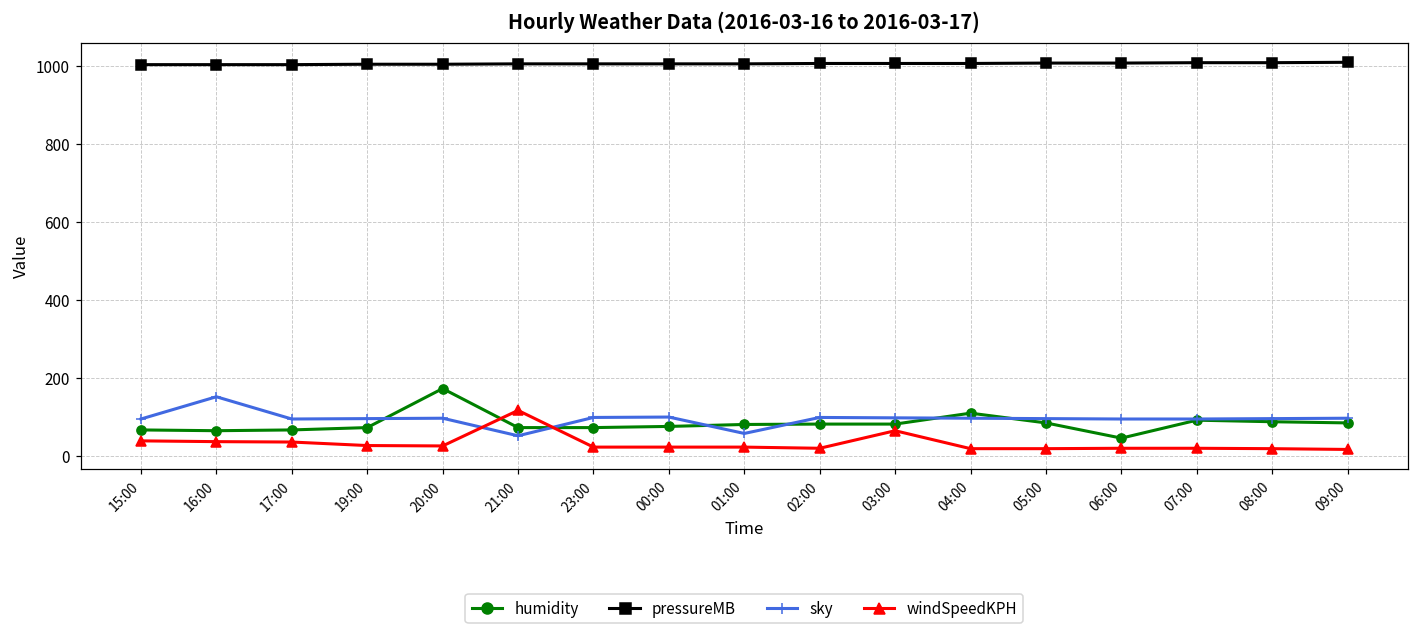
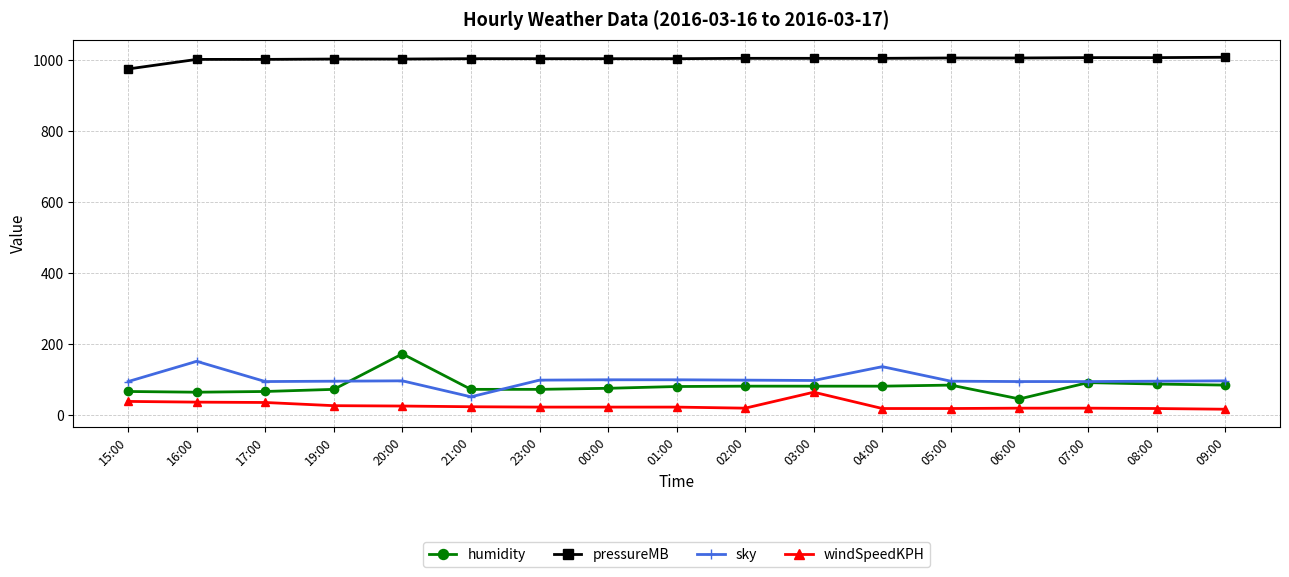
pressureMB, 15:00: 1000 -> 980
windSpeedKPH, 21:00: 120 -> 20
sky, 01:00: 60 -> 100
humidity, 04:00: 110 -> 80
sky, 04:00: 100 -> 140
